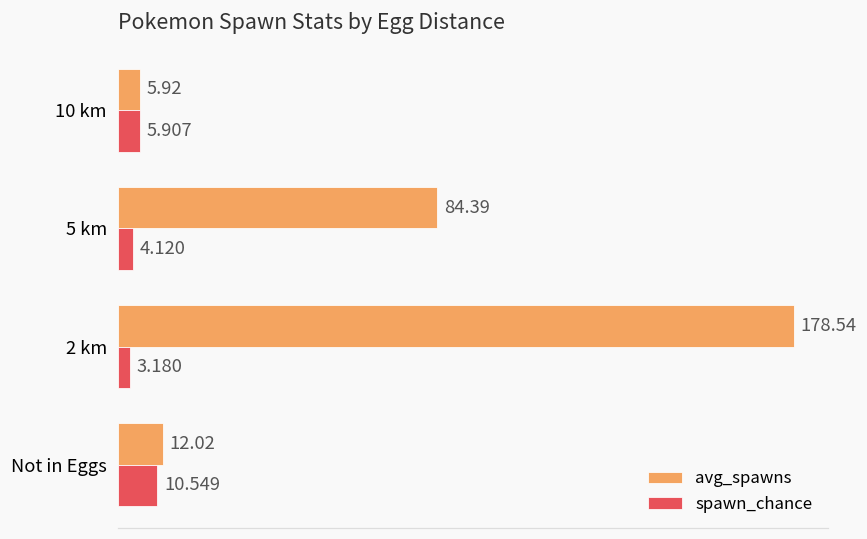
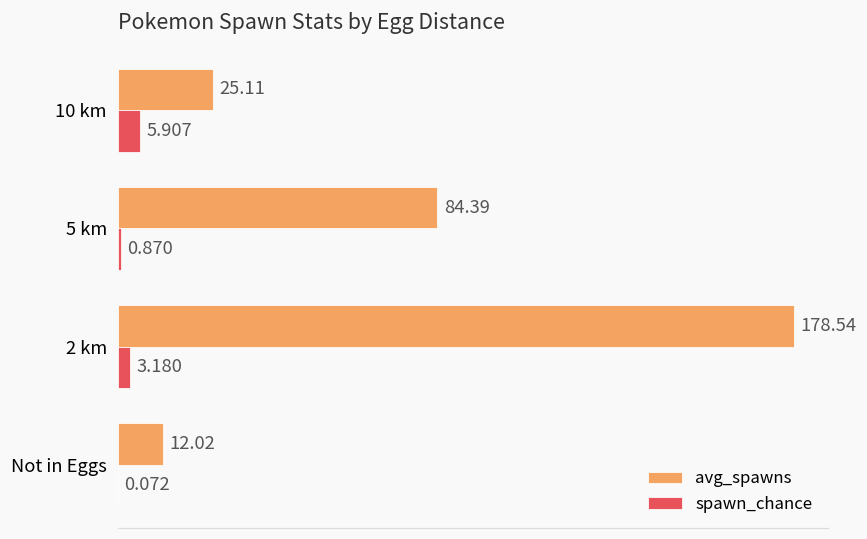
avg_spawns, 10 km: 5.92 -> 25.11
spawn_chance, 5 km: 4.120 -> 0.870
spawn_chance, Not in Eggs: 10.549 -> 0.072
